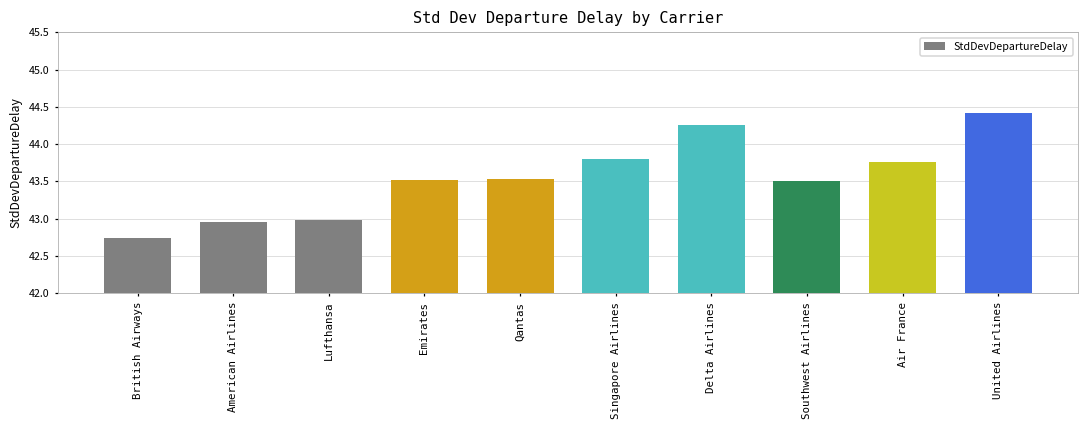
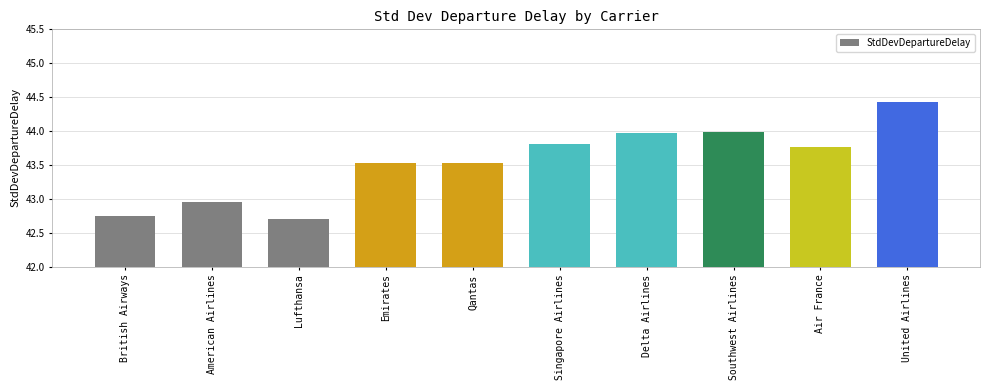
Lufthansa: 43.0 -> 42.7
Delta Airlines: 44.3 -> 44.0
Southwest Airlines: 43.5 -> 44.0
